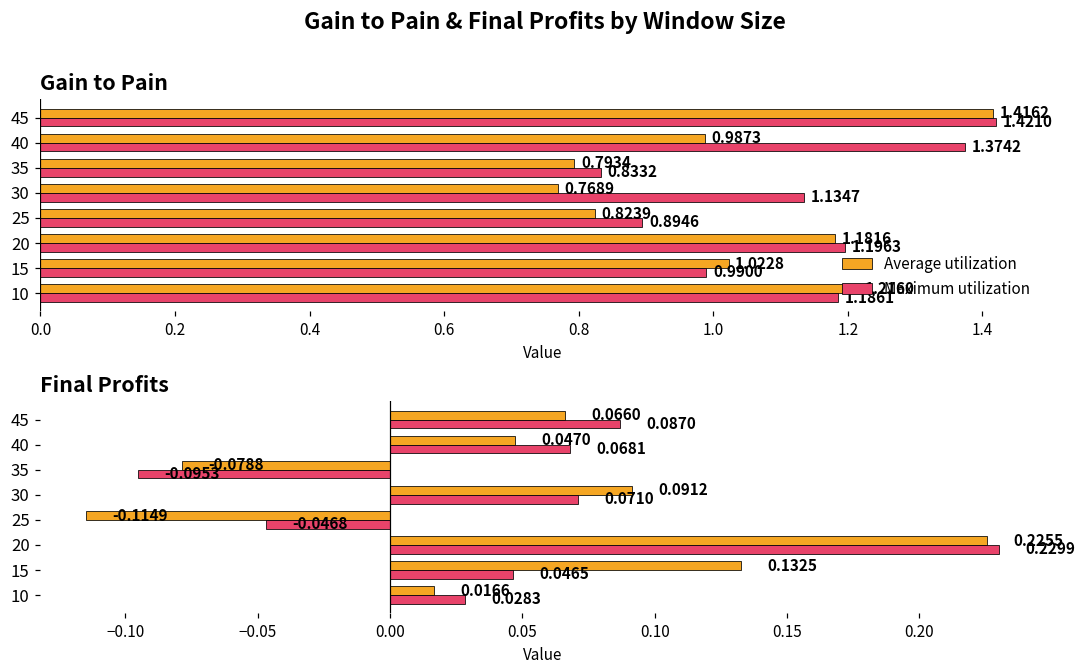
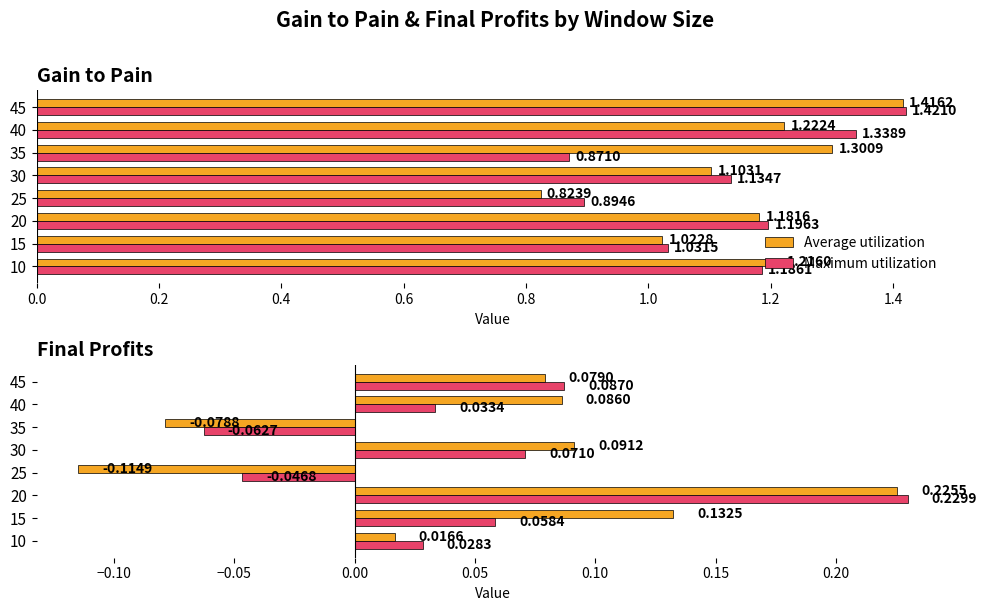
Gain to Pain, Average utilization, 40: 0.9873 -> 1.2224
Gain to Pain, Maximum utilization, 40: 1.3742 -> 1.3389
Gain to Pain, Average utilization, 35: 0.7934 -> 1.3009
Gain to Pain, Maximum utilization, 35: 0.8332 -> 0.8710
Gain to Pain, Average utilization, 30: 0.7689 -> 1.1031
Gain to Pain, Maximum utilization, 15: 0.9900 -> 1.0315
Final Profits, Average utilization, 45: 0.0660 -> 0.0790
Final Profits, Average utilization, 40: 0.0470 -> 0.0860
Final Profits, Maximum utilization, 40: 0.0681 -> 0.0334
Final Profits, Maximum utilization, 35: -0.0953 -> -0.0627
Final Profits, Maximum utilization, 15: 0.0465 -> 0.0584
